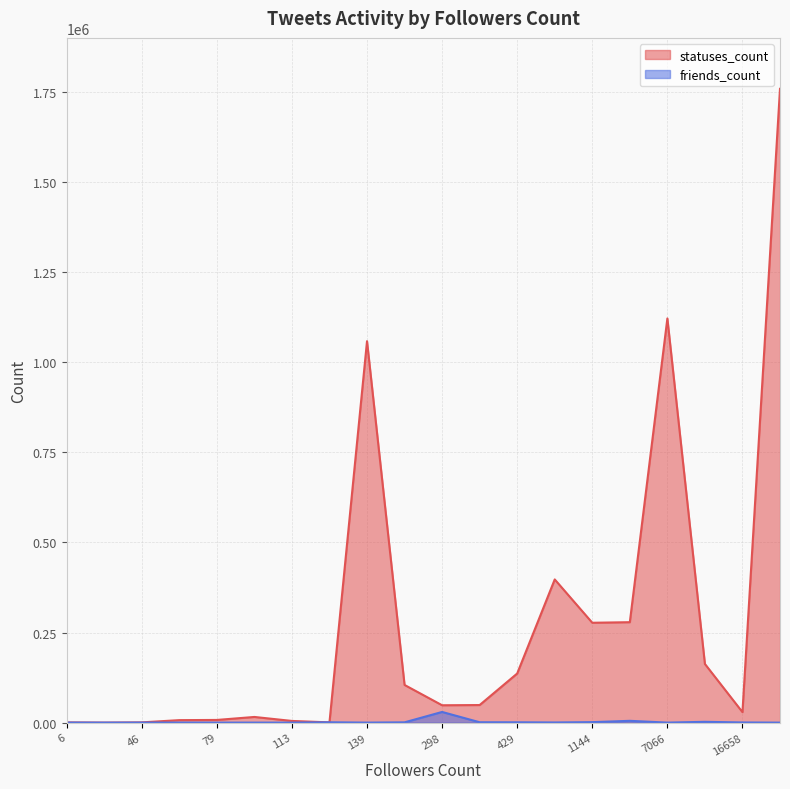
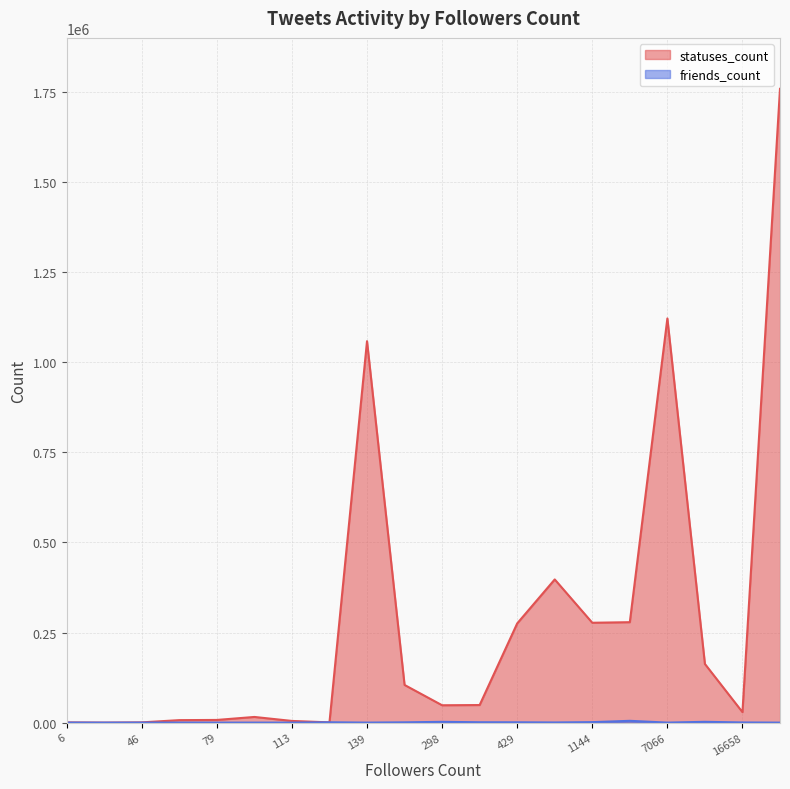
friends_count, 298: 30000 -> 0
statuses_count, 429: 140000 -> 280000
